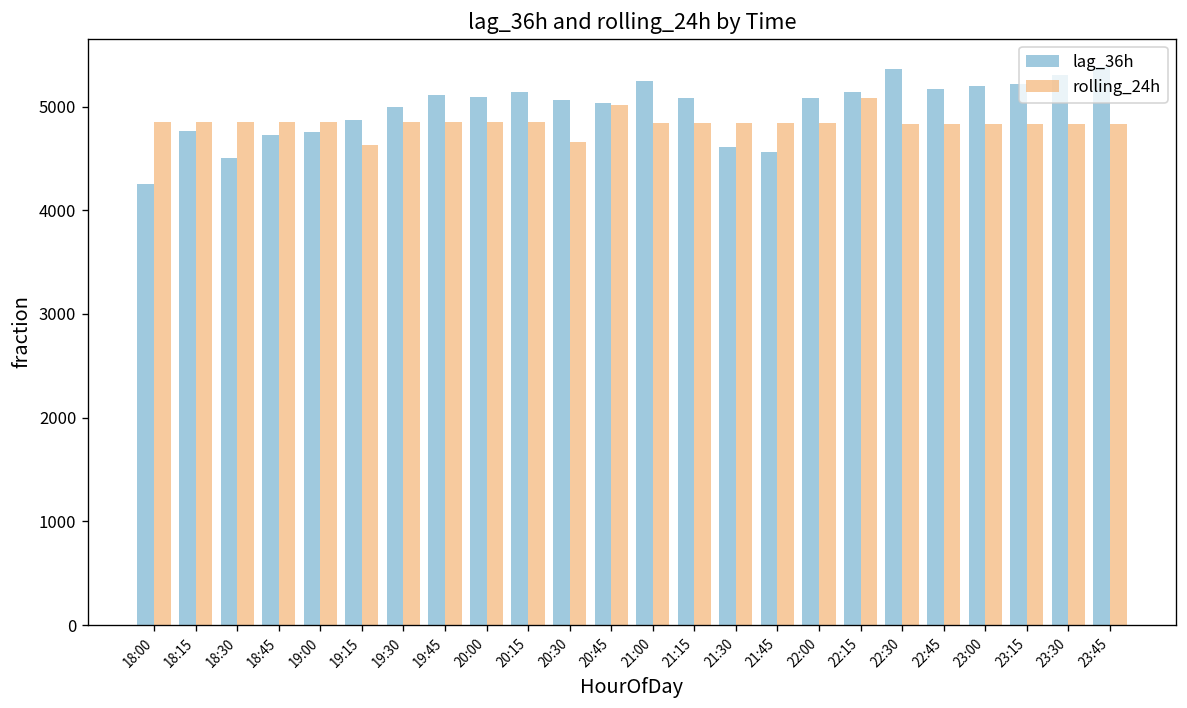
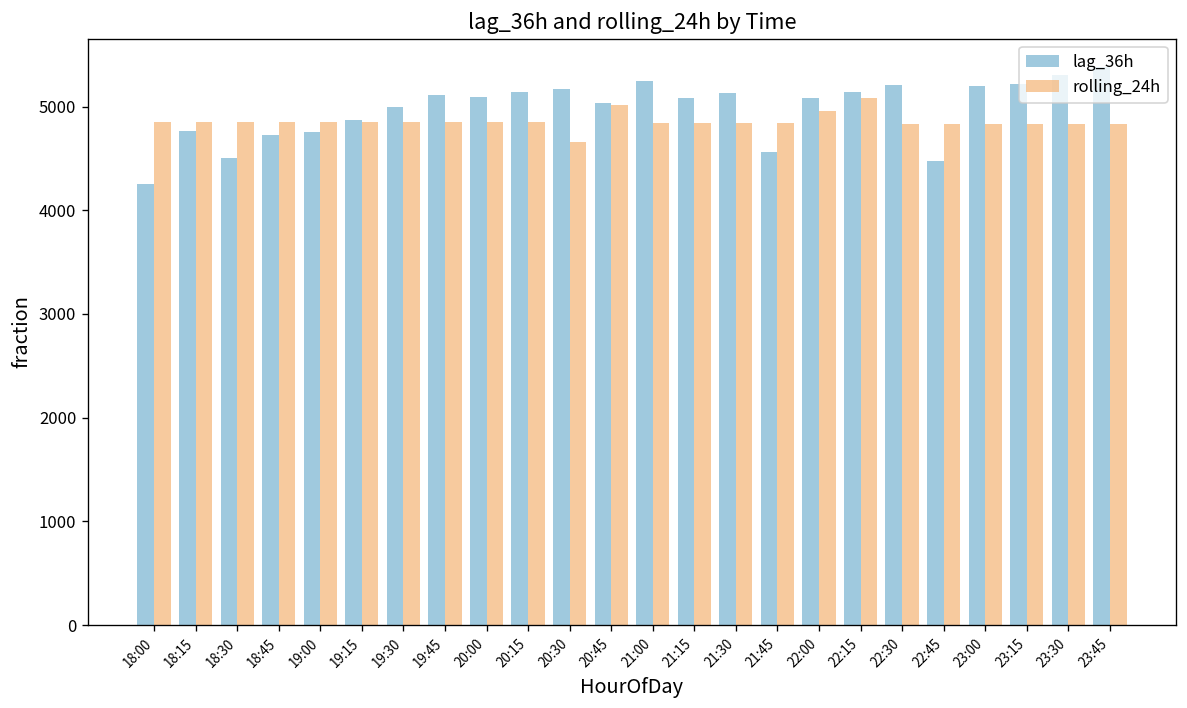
rolling_24h, 19:15: 4600 -> 4800
lag_36h, 20:30: 5100 -> 5200
lag_36h, 21:30: 4600 -> 5100
rolling_24h, 22:00: 4800 -> 5000
lag_36h, 22:30: 5400 -> 5200
lag_36h, 22:45: 5200 -> 4500
